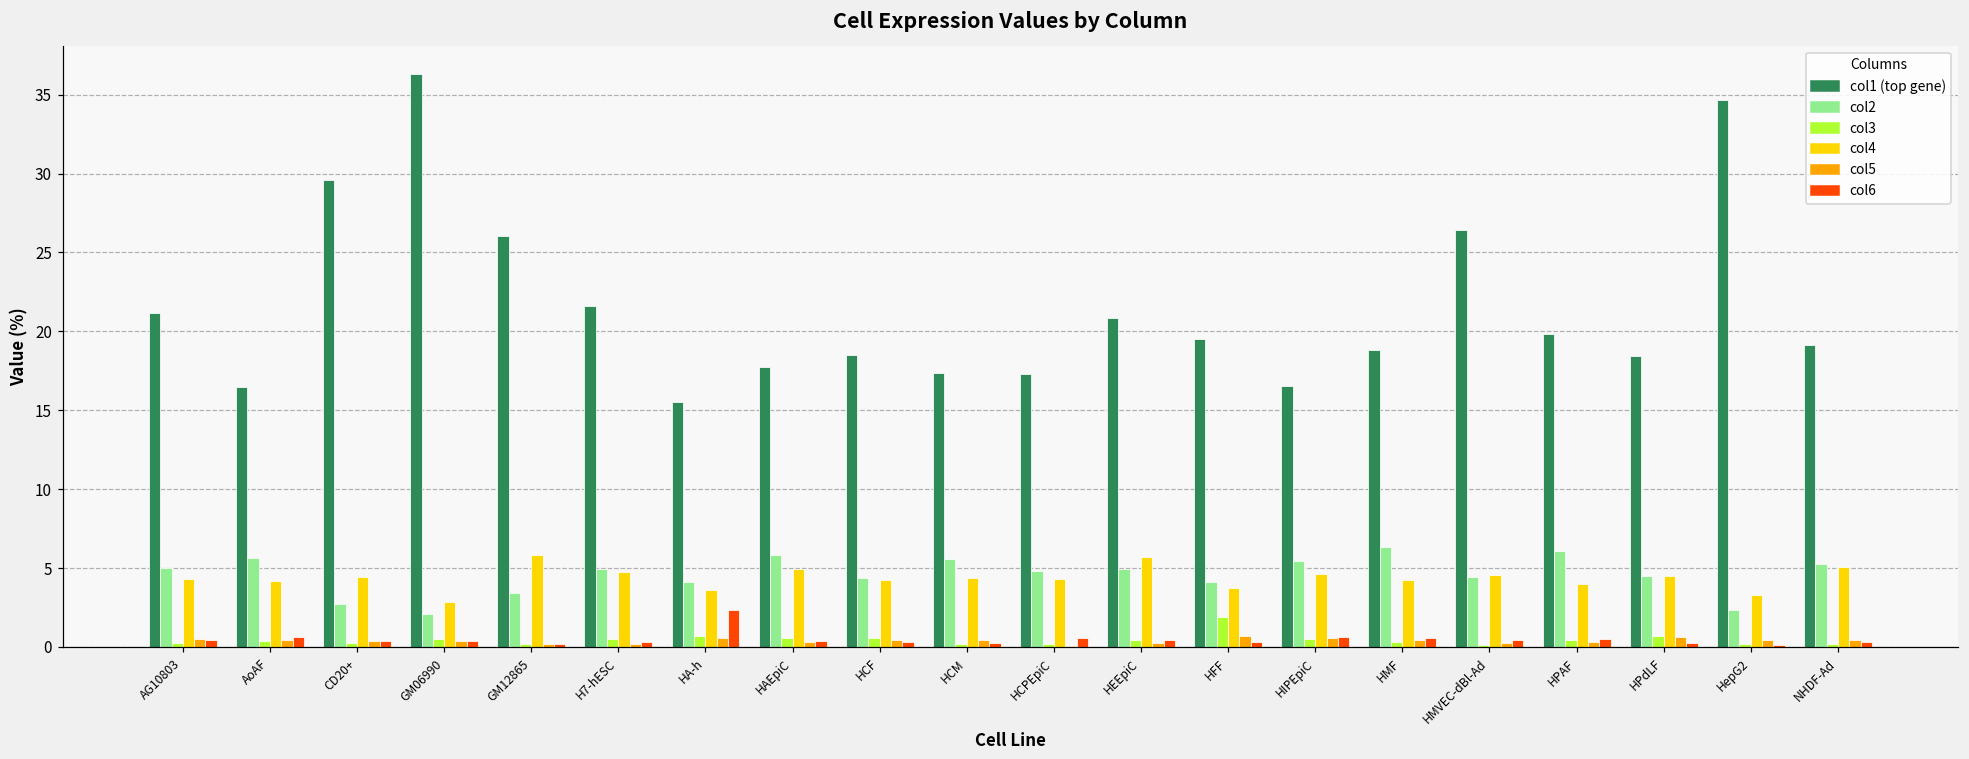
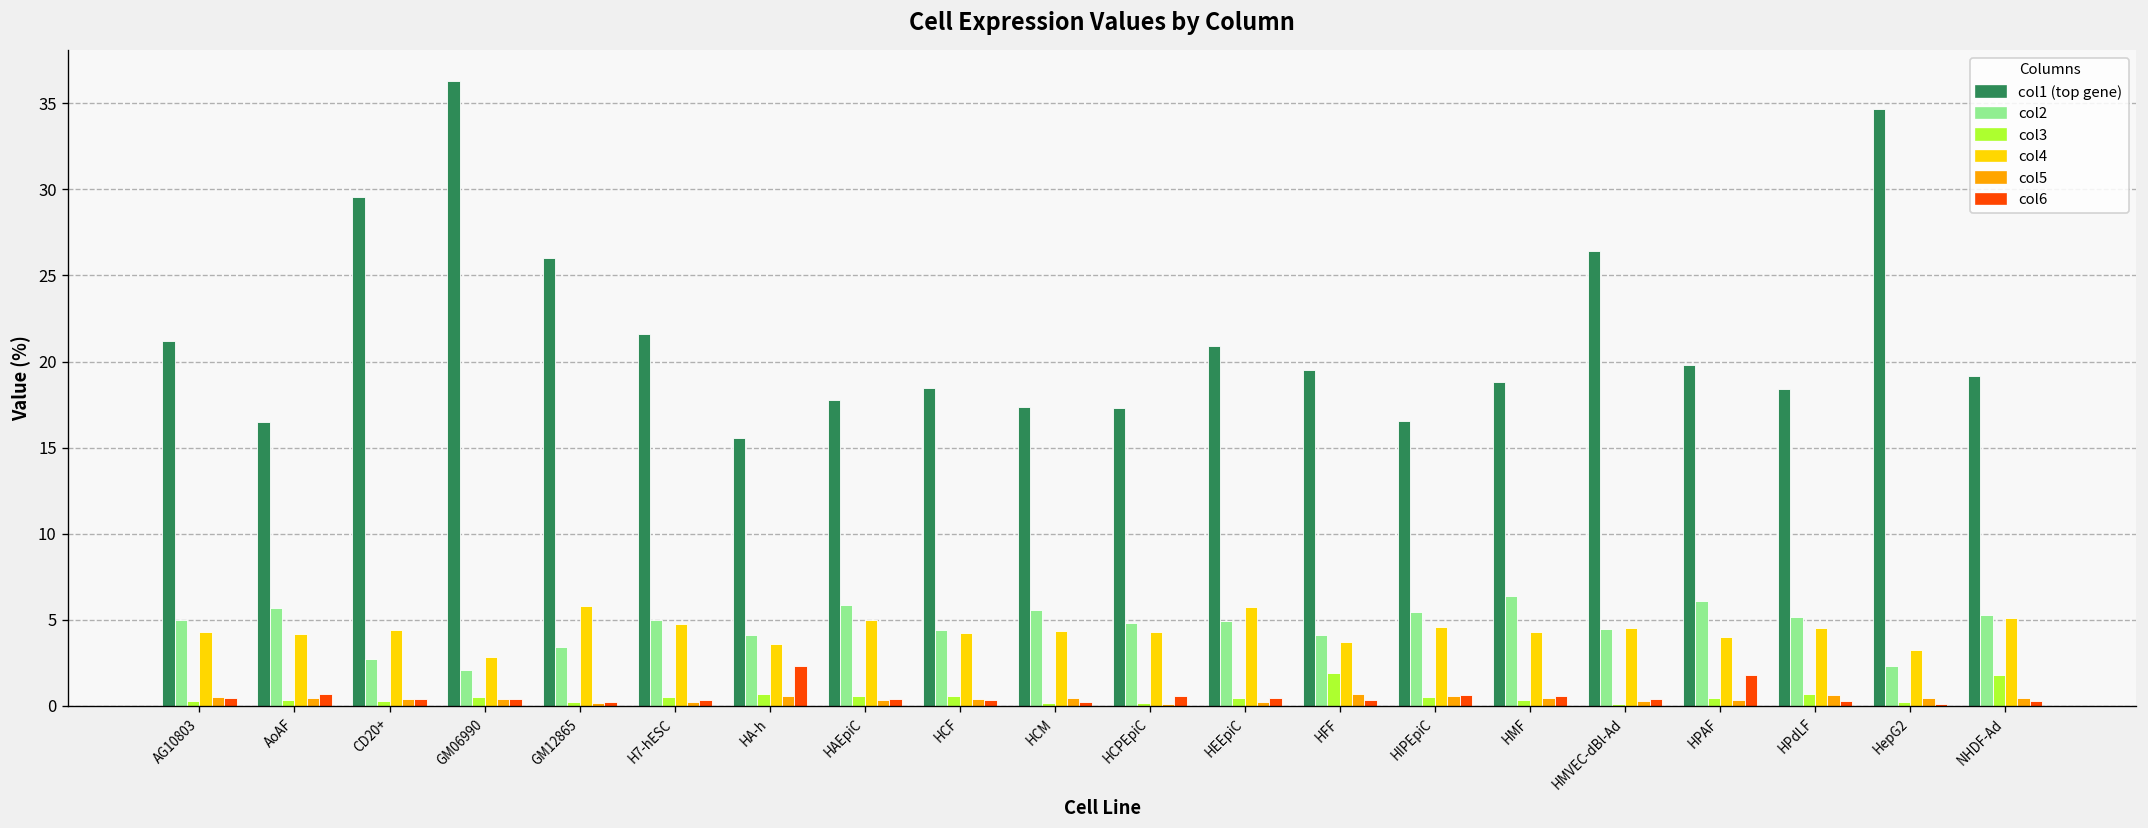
col6, HPAF: 0.5 -> 1.8
col2, HPdLF: 4.5 -> 5.2
col3, NHDF-Ad: 0.2 -> 1.8
